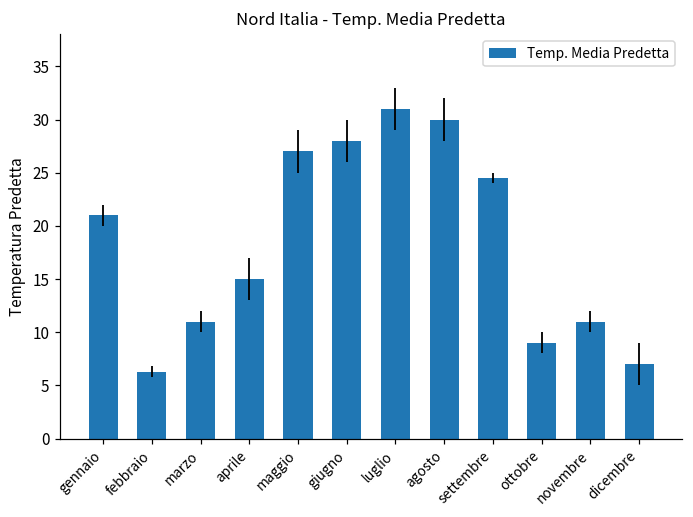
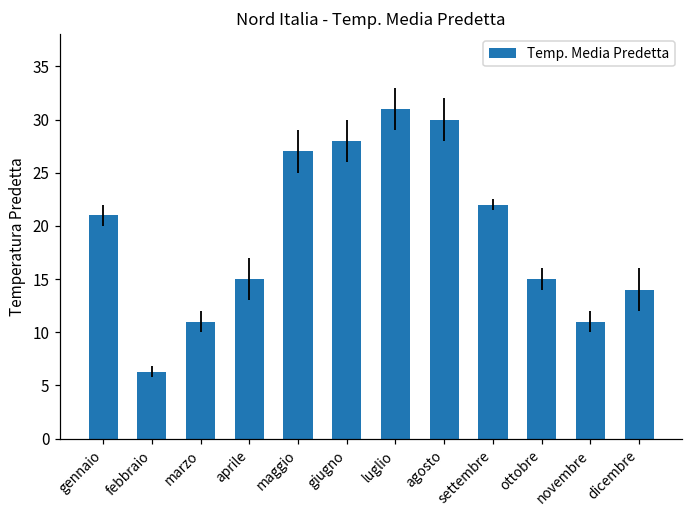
settembre: 25 -> 22
ottobre: 9 -> 15
dicembre: 7 -> 14
